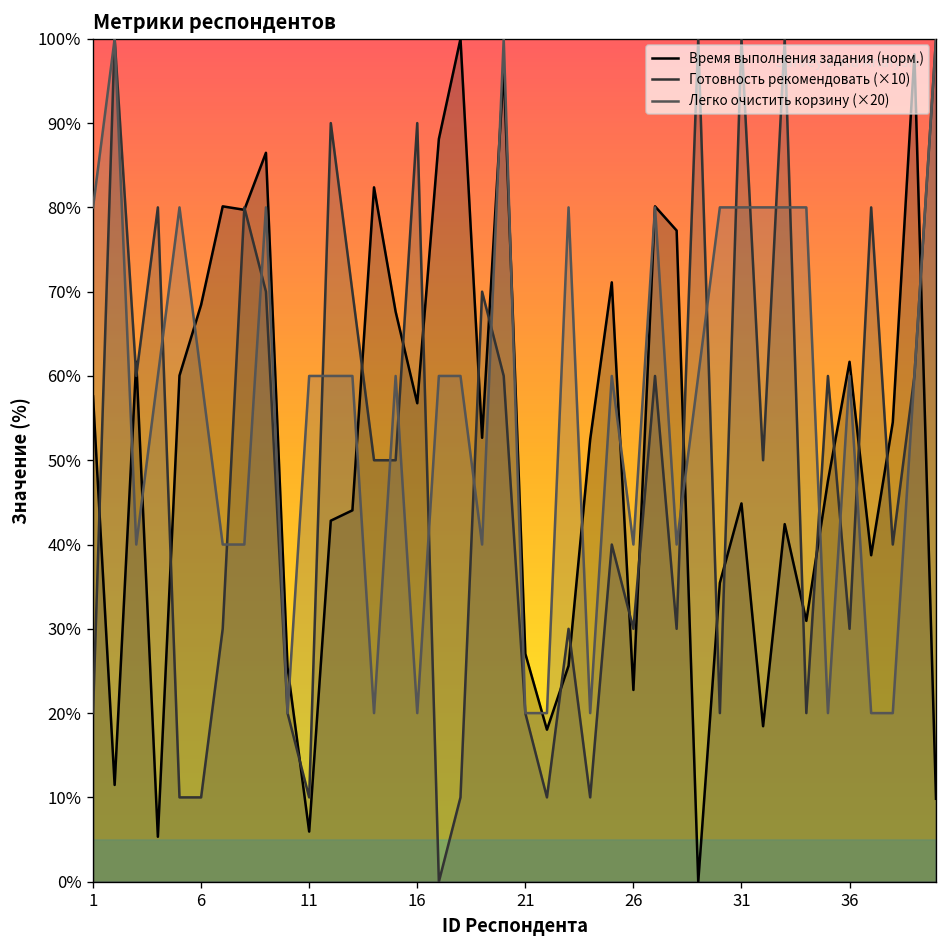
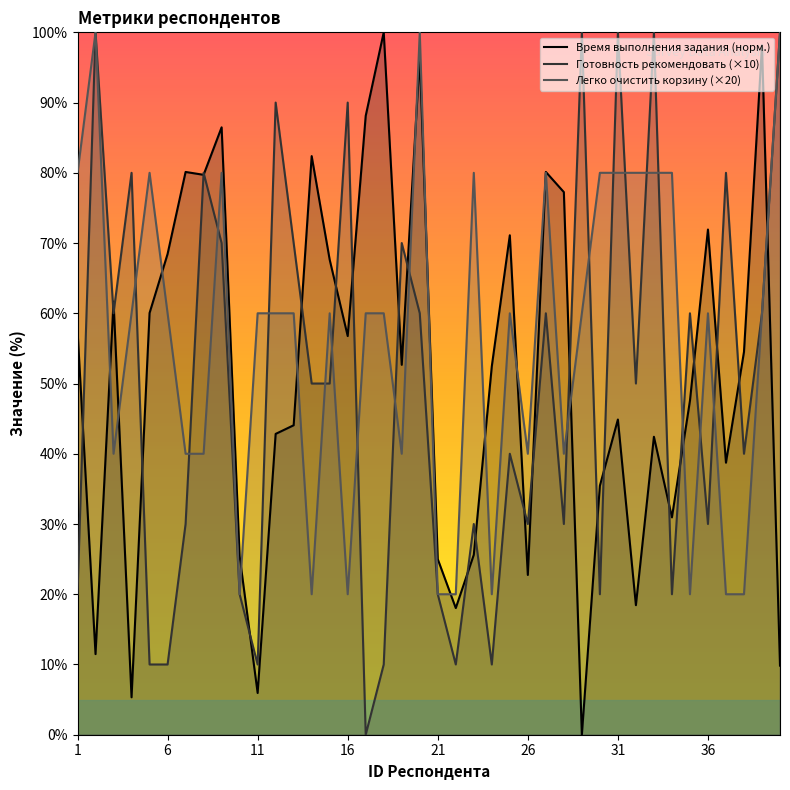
Время выполнения задания (норм.), 21: 27% -> 25%
Время выполнения задания (норм.), 36: 62% -> 72%
